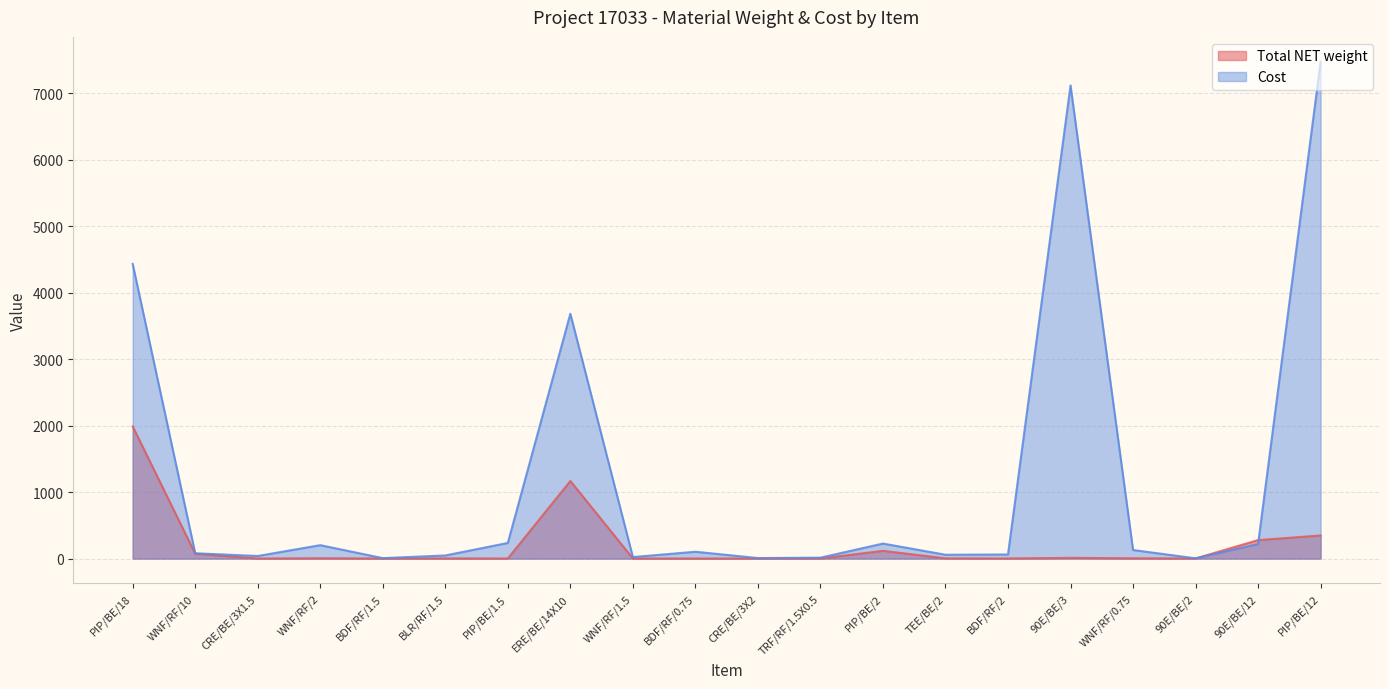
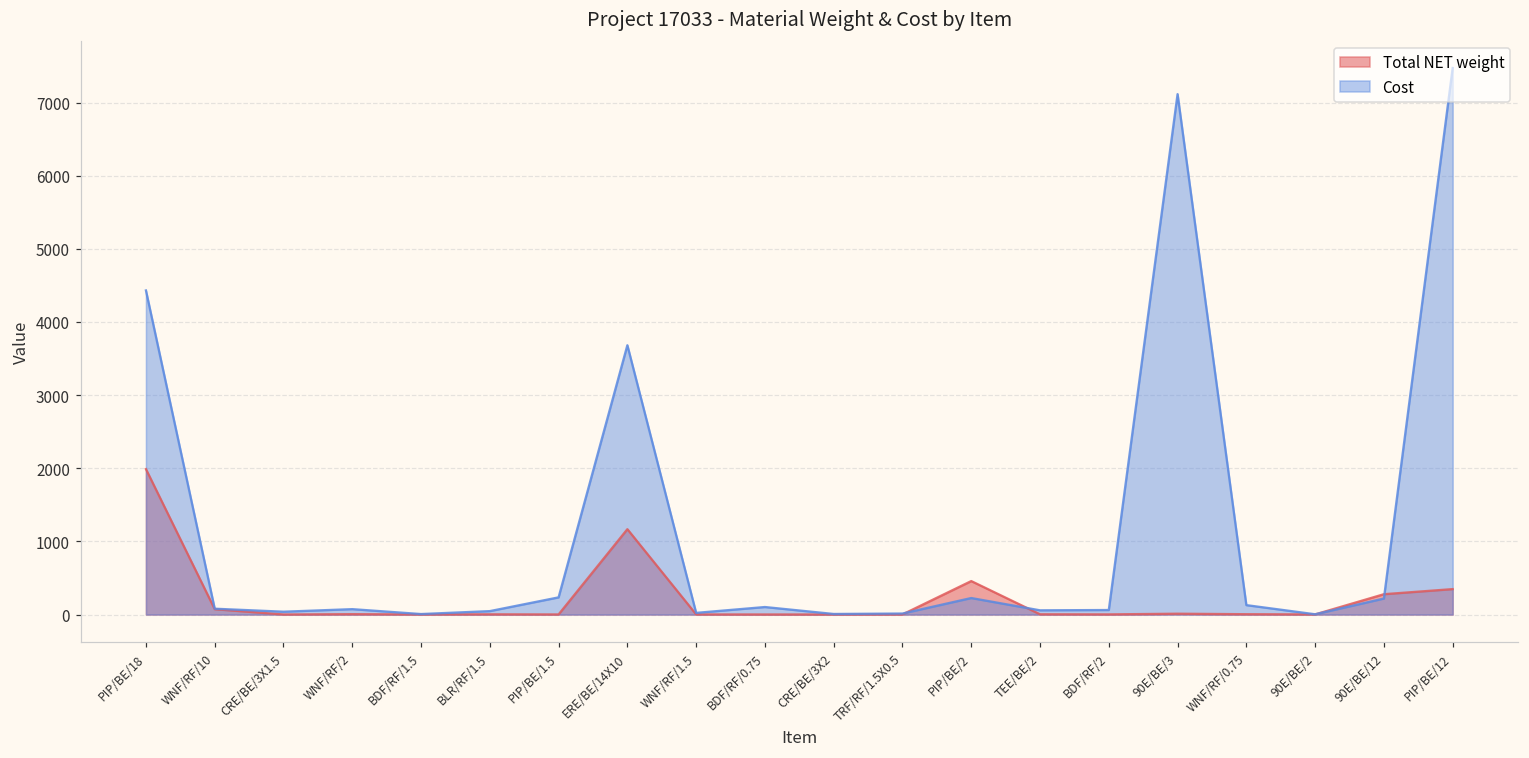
Cost, WNF/RF/2: 200 -> 100
Total NET weight, PIP/BE/2: 100 -> 500
